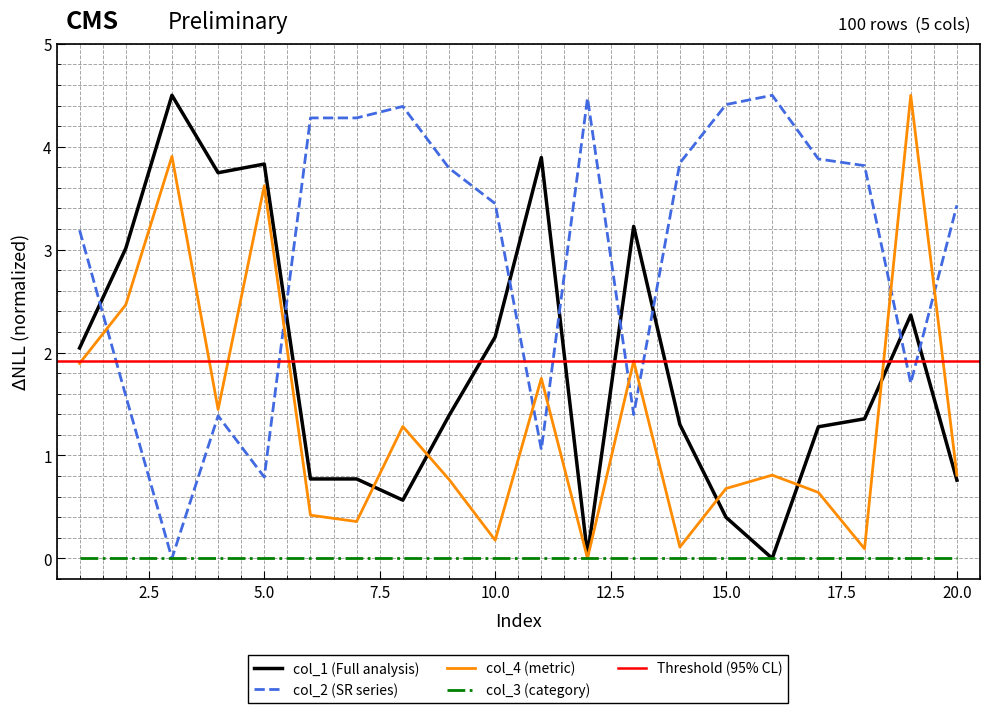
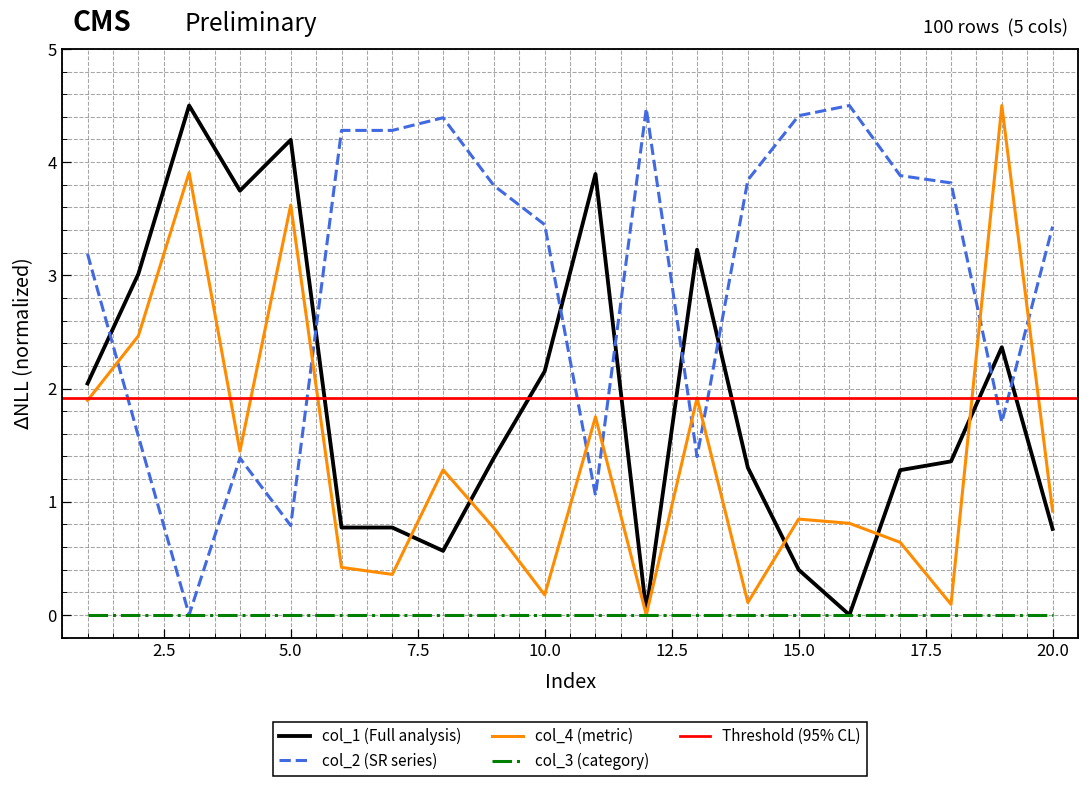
col_1 (Full analysis), 5.0: 3.83 -> 4.20
col_4 (metric), 15.0: 0.68 -> 0.85
col_4 (metric), 20.0: 0.81 -> 0.92
